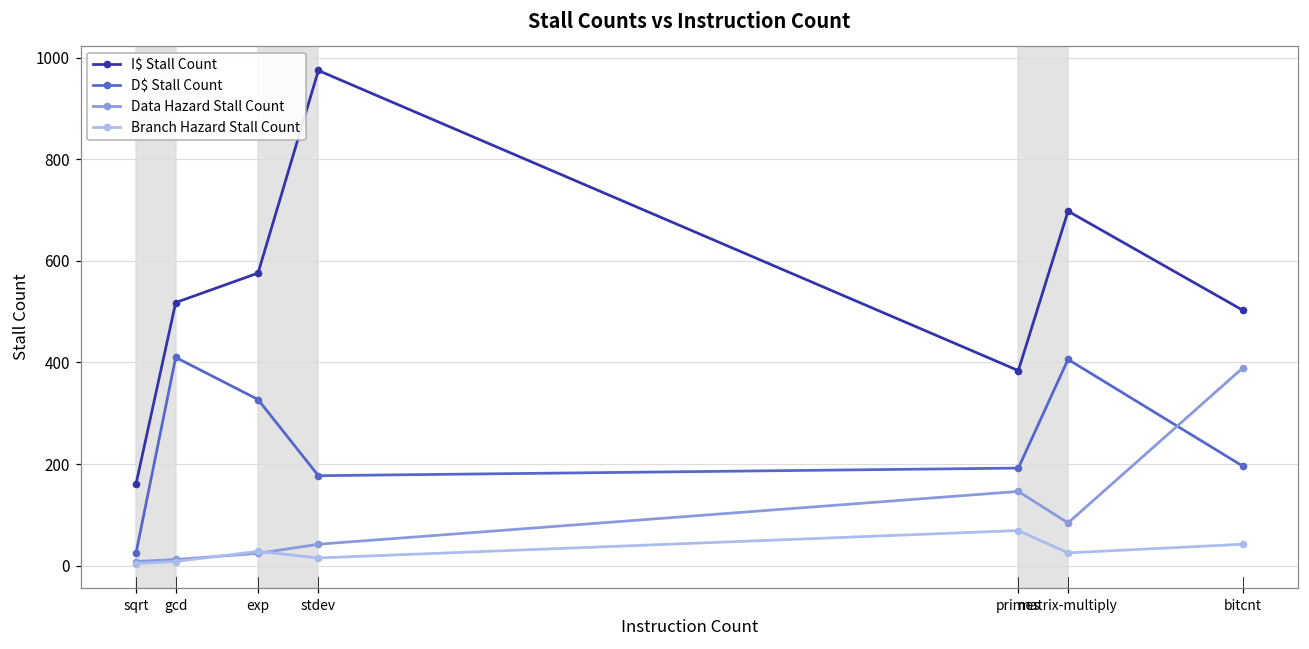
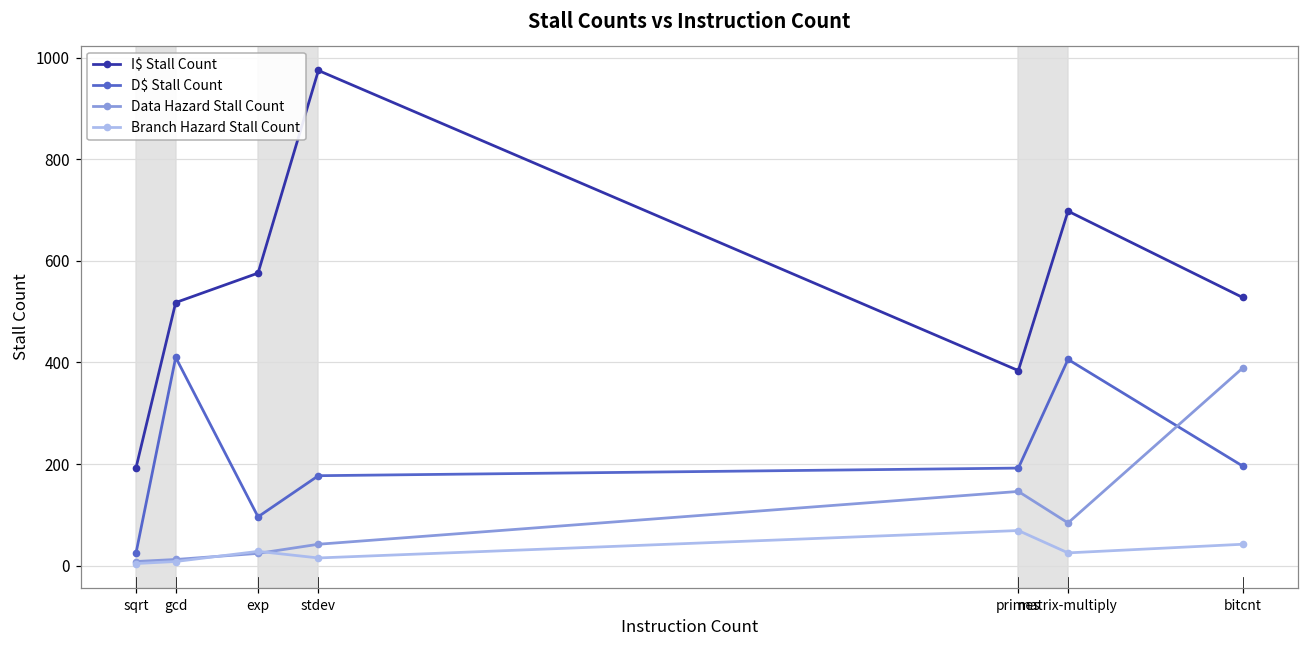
I$ Stall Count, sqrt: 160 -> 190
D$ Stall Count, exp: 330 -> 100
I$ Stall Count, bitcnt: 500 -> 530
